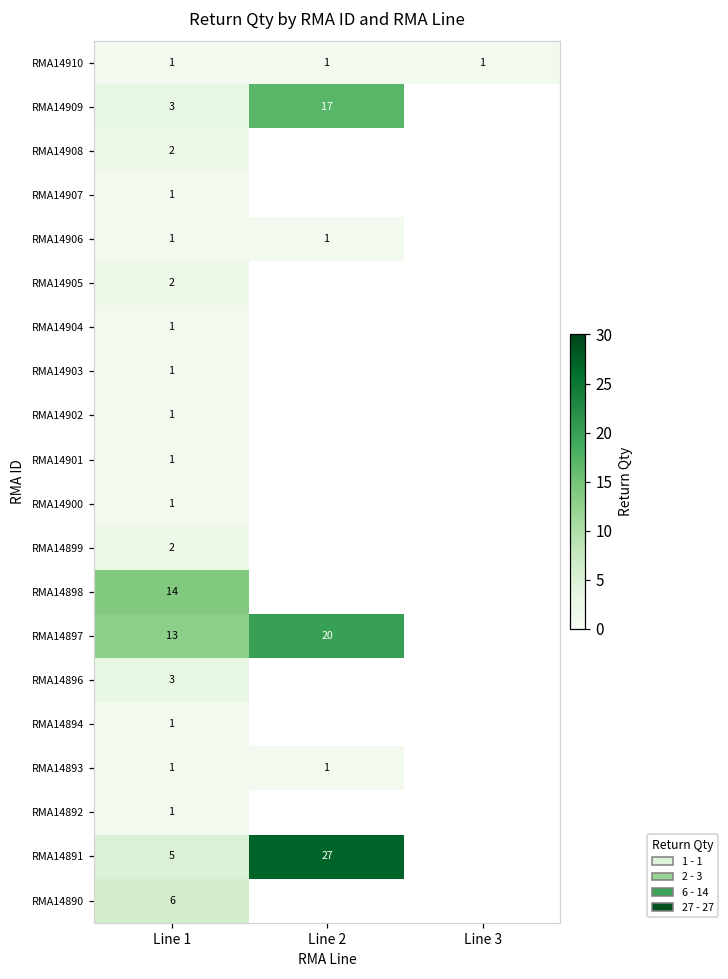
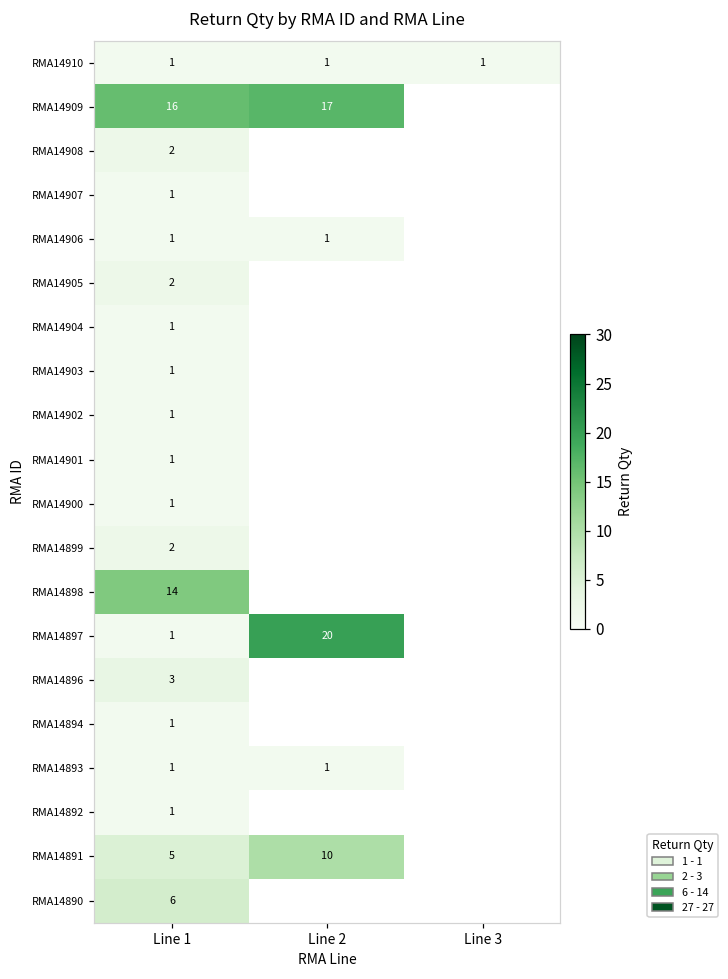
RMA14909, Line 1: 3 -> 16
RMA14897, Line 1: 13 -> 1
RMA14891, Line 2: 27 -> 10
